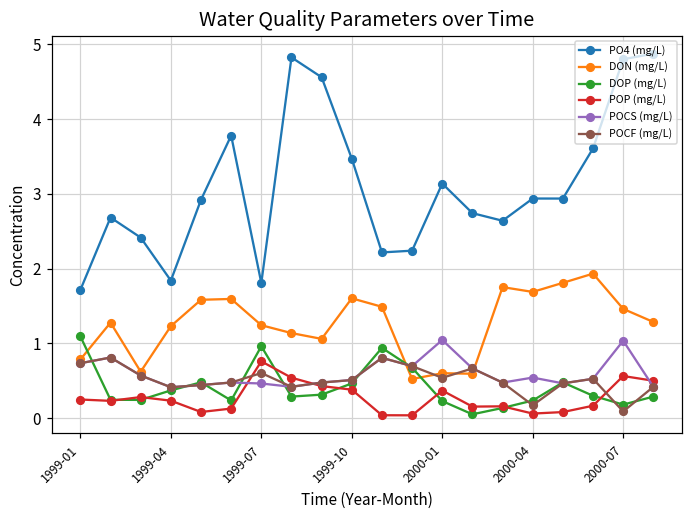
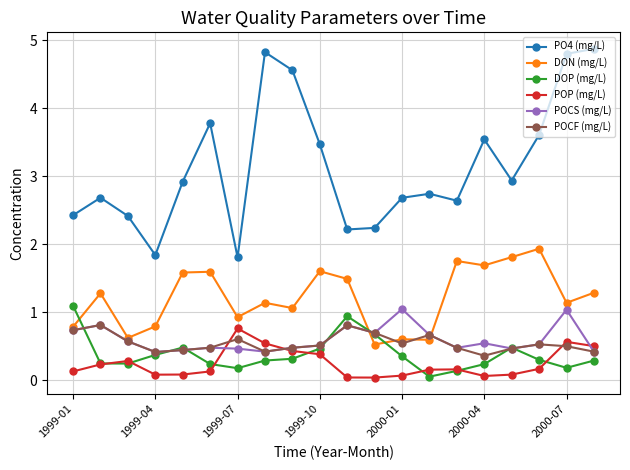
PO4 (mg/L), 1999-01: 1.7 -> 2.4
POP (mg/L), 1999-01: 0.3 -> 0.1
DON (mg/L), 1999-04: 1.2 -> 0.8
POP (mg/L), 1999-04: 0.2 -> 0.1
DON (mg/L), 1999-07: 1.2 -> 0.9
DOP (mg/L), 1999-07: 1.0 -> 0.2
PO4 (mg/L), 2000-01: 3.1 -> 2.7
DOP (mg/L), 2000-01: 0.2 -> 0.4
POP (mg/L), 2000-01: 0.4 -> 0.1
PO4 (mg/L), 2000-04: 2.9 -> 3.5
POCF (mg/L), 2000-04: 0.2 -> 0.4
DON (mg/L), 2000-07: 1.5 -> 1.1
POCF (mg/L), 2000-07: 0.1 -> 0.5
